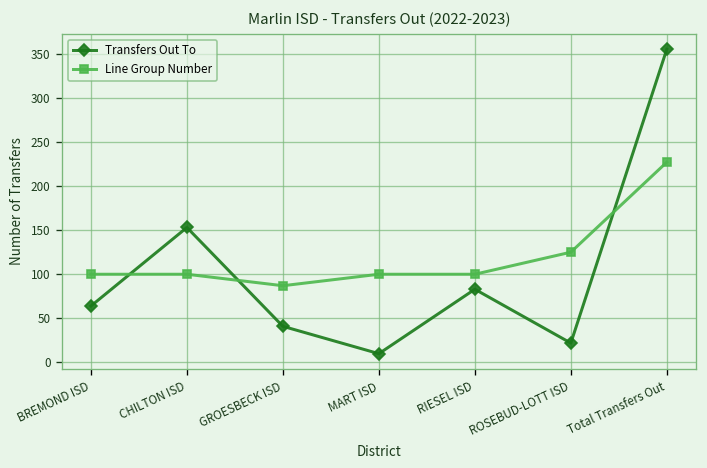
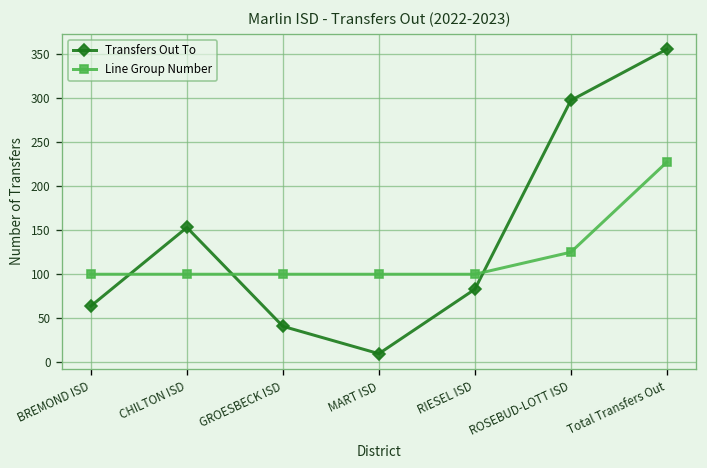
Line Group Number, GROESBECK ISD: 90 -> 100
Transfers Out To, ROSEBUD-LOTT ISD: 20 -> 300
